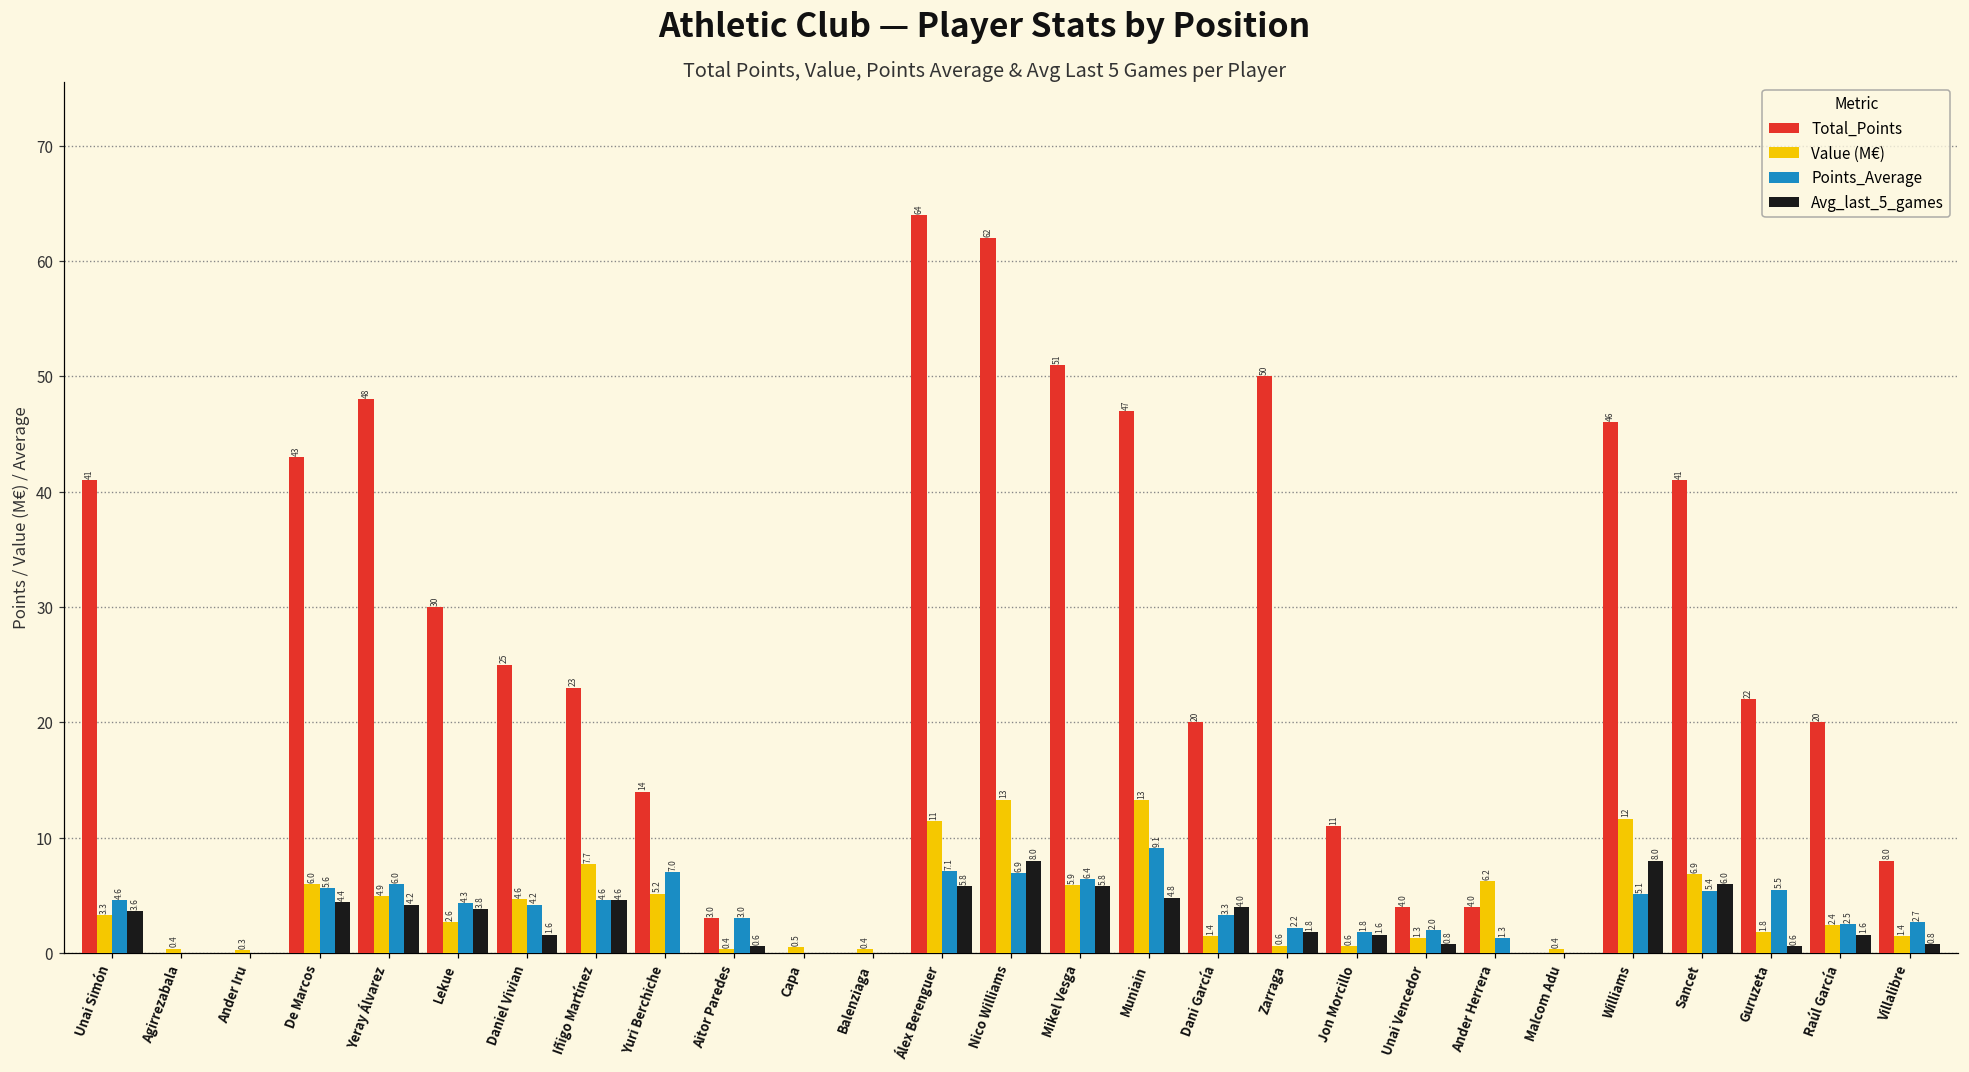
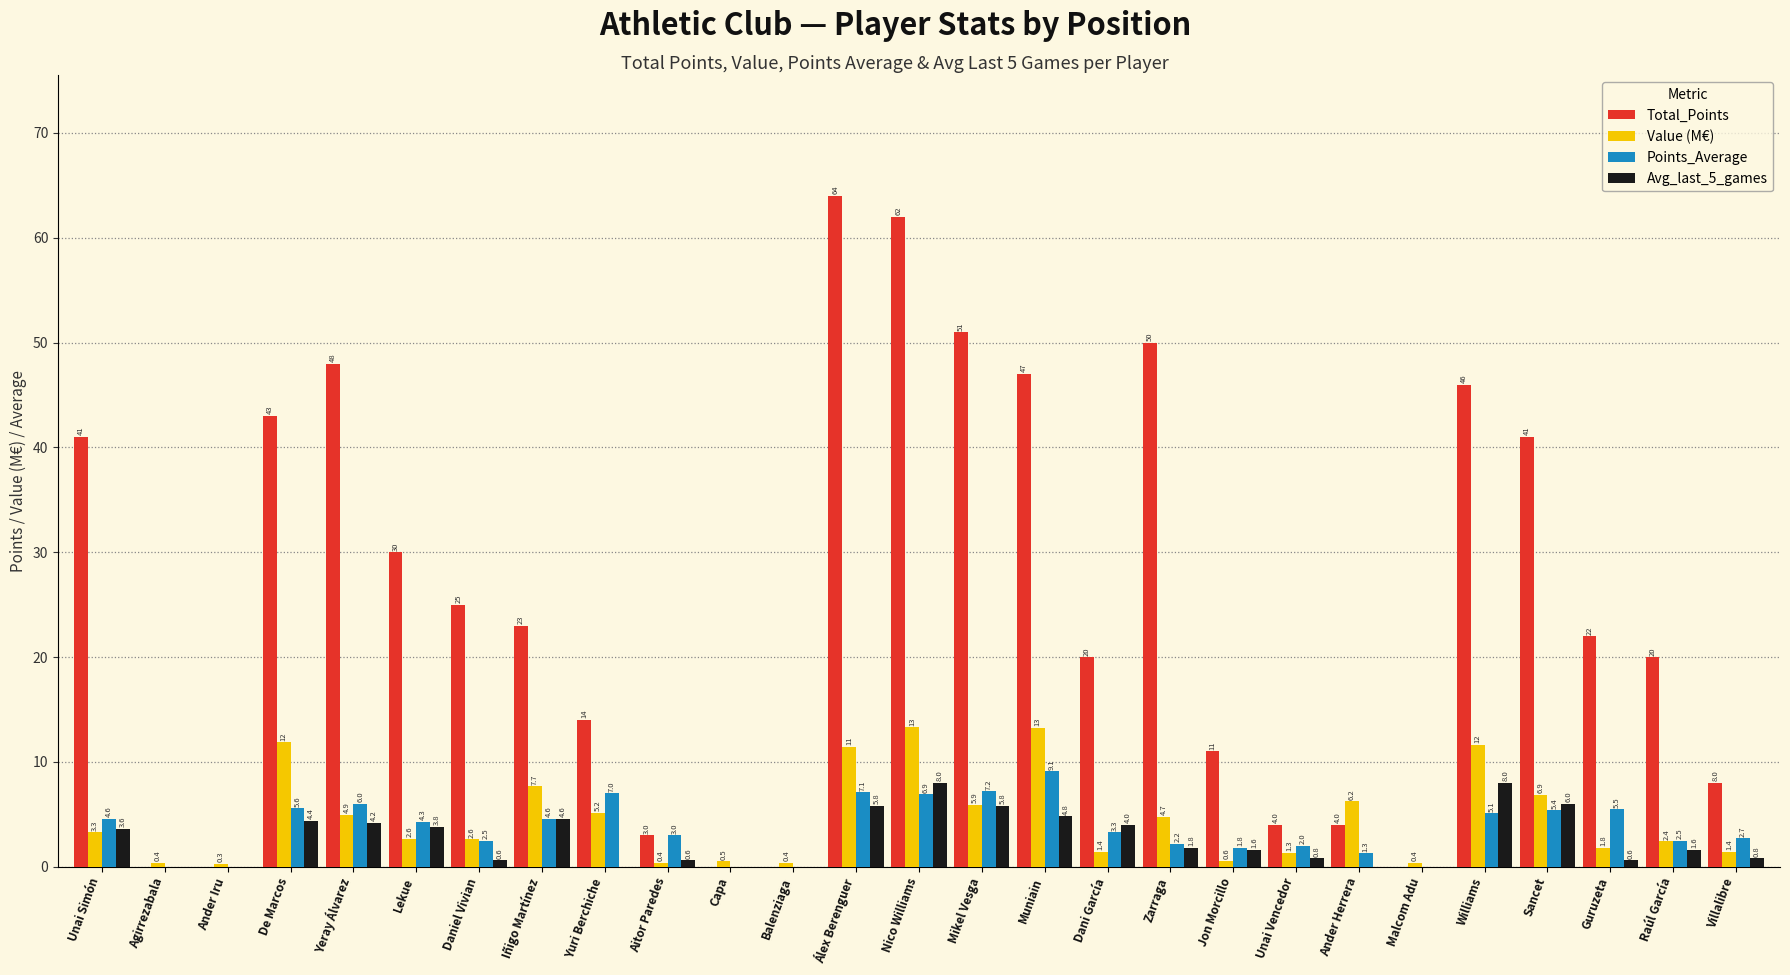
Value (M€), De Marcos: 6.0 -> 12
Value (M€), Daniel Vivian: 4.6 -> 2.6
Points_Average, Daniel Vivian: 4.2 -> 2.5
Avg_last_5_games, Daniel Vivian: 1.6 -> 0.6
Points_Average, Mikel Vesga: 6.4 -> 7.2
Value (M€), Zarraga: 0.6 -> 4.7
